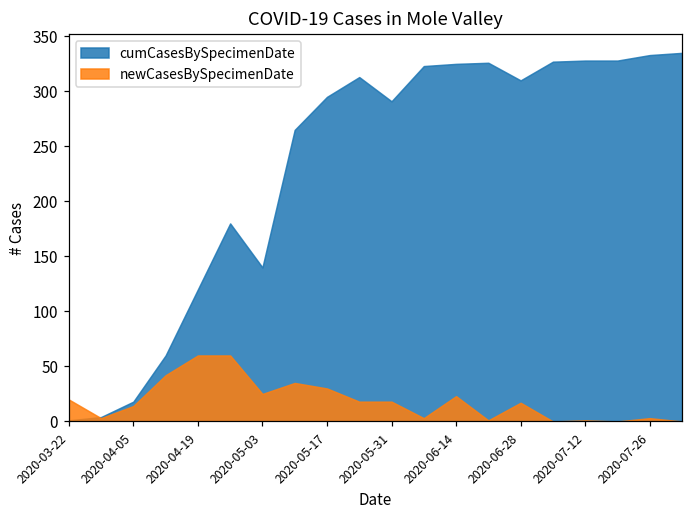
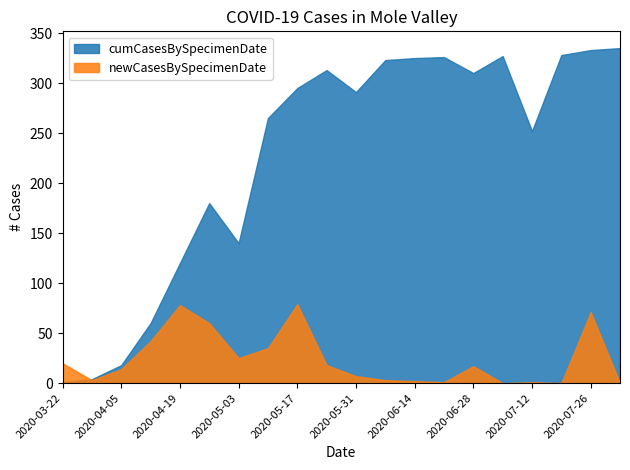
newCasesBySpecimenDate, 2020-04-19: 60 -> 78
newCasesBySpecimenDate, 2020-05-17: 30 -> 79
newCasesBySpecimenDate, 2020-05-31: 18 -> 7
newCasesBySpecimenDate, 2020-06-14: 23 -> 2
cumCasesBySpecimenDate, 2020-07-12: 328 -> 252
newCasesBySpecimenDate, 2020-07-26: 3 -> 71
